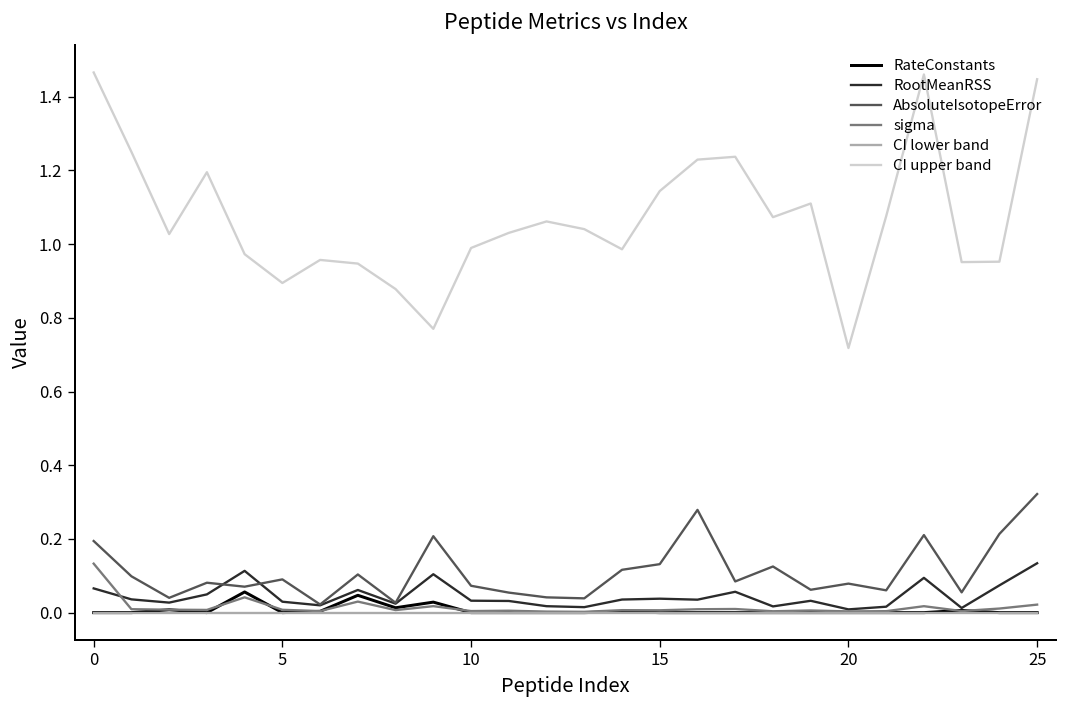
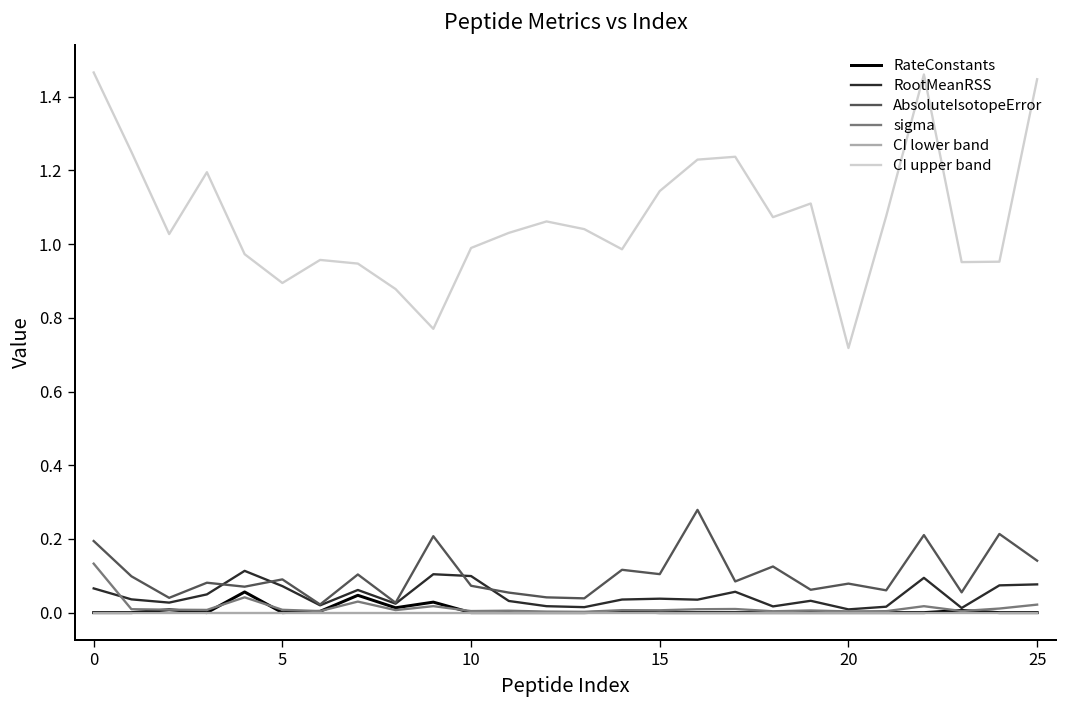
RootMeanRSS, 5: 0.03 -> 0.07
RootMeanRSS, 10: 0.03 -> 0.10
AbsoluteIsotopeError, 15: 0.13 -> 0.10
RootMeanRSS, 25: 0.13 -> 0.08
AbsoluteIsotopeError, 25: 0.32 -> 0.14
